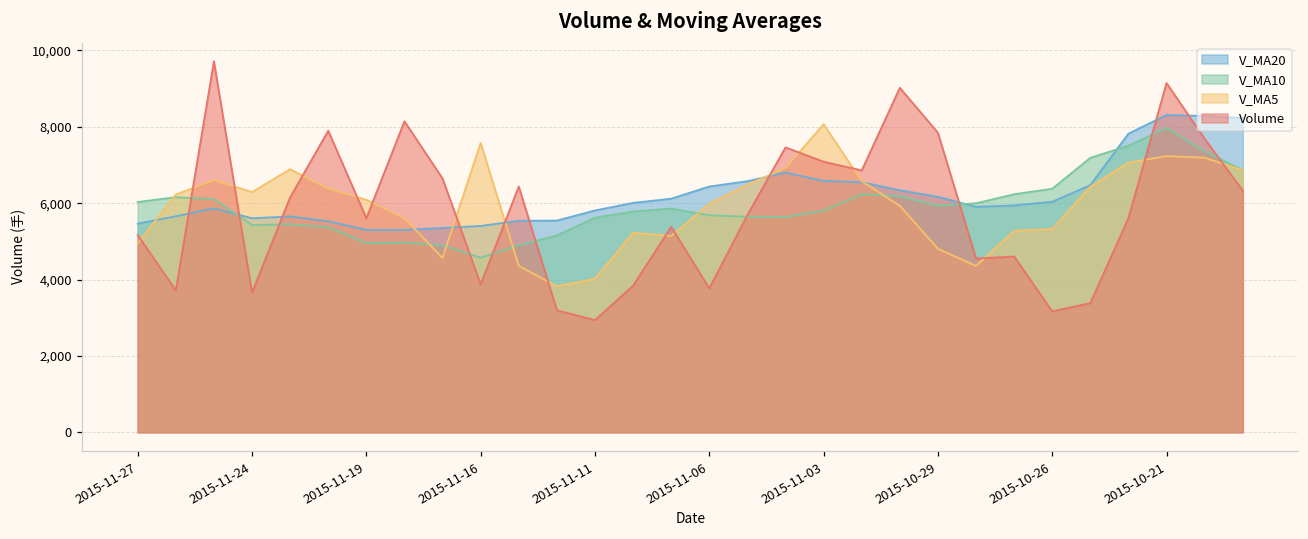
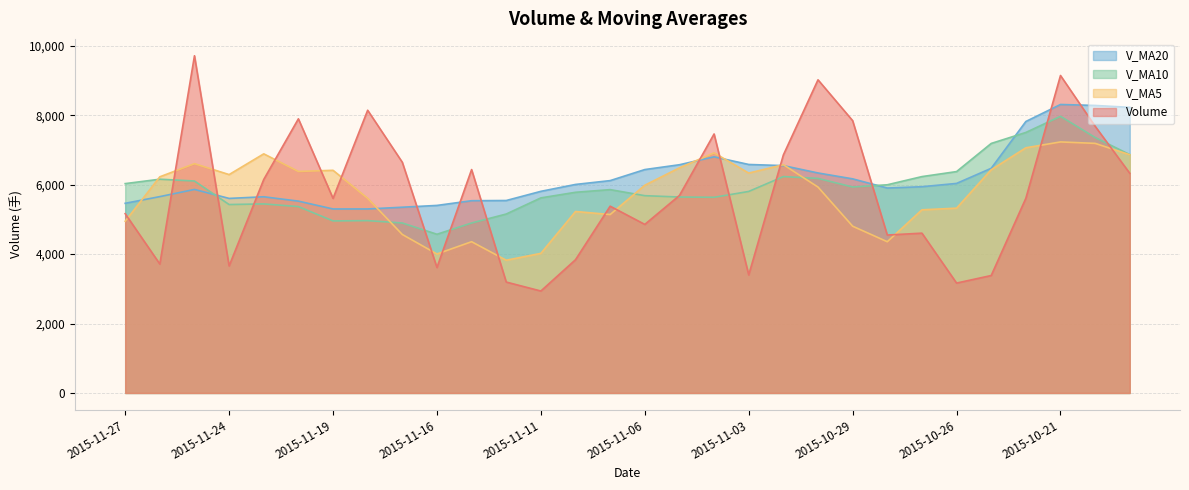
V_MA5, 2015-11-19: 6,100 -> 6,400
V_MA5, 2015-11-16: 7,600 -> 4,000
Volume, 2015-11-16: 3,900 -> 3,600
Volume, 2015-11-06: 3,800 -> 4,900
V_MA5, 2015-11-03: 8,100 -> 6,300
Volume, 2015-11-03: 7,100 -> 3,400
